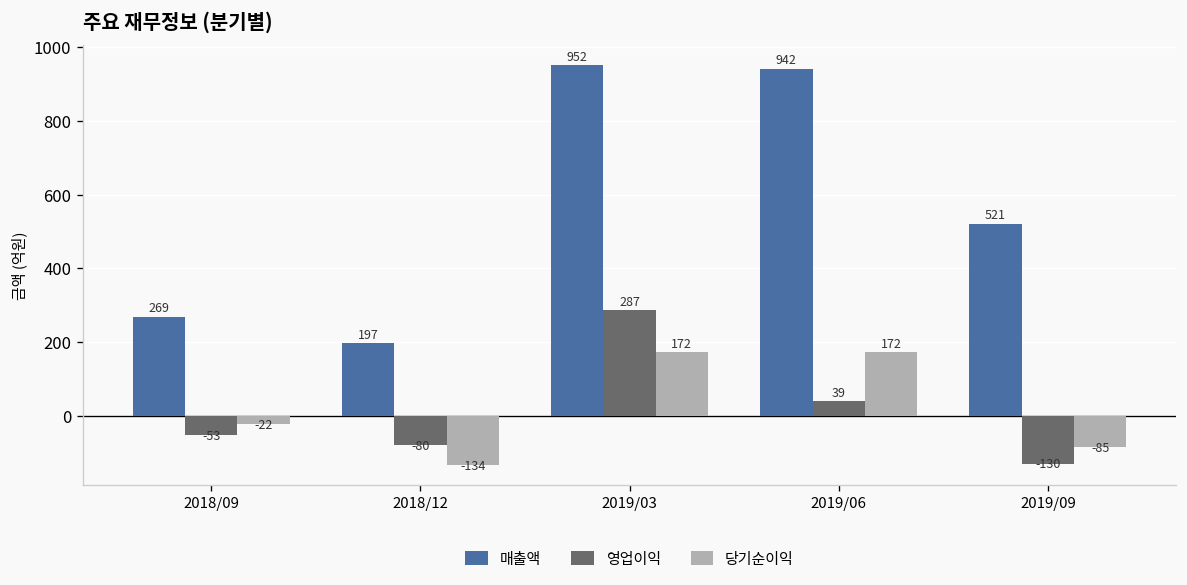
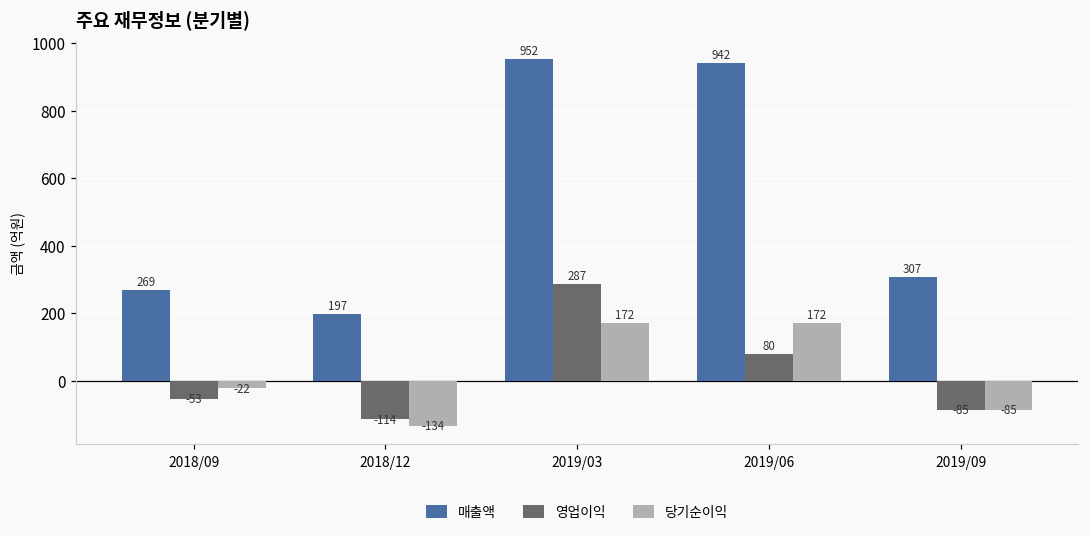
영업이익, 2018/12: -80 -> -114
영업이익, 2019/06: 39 -> 80
매출액, 2019/09: 521 -> 307
영업이익, 2019/09: -130 -> -85
